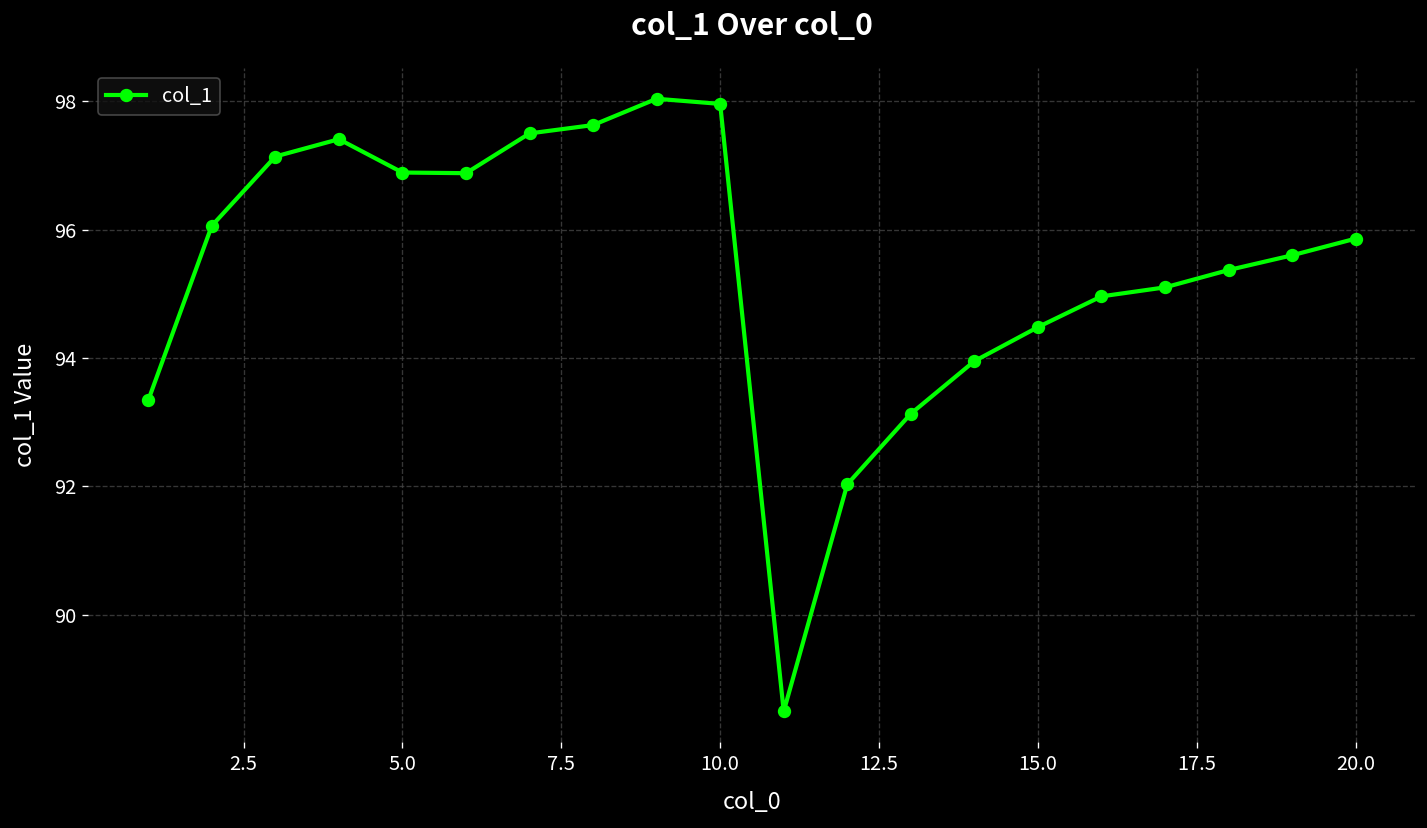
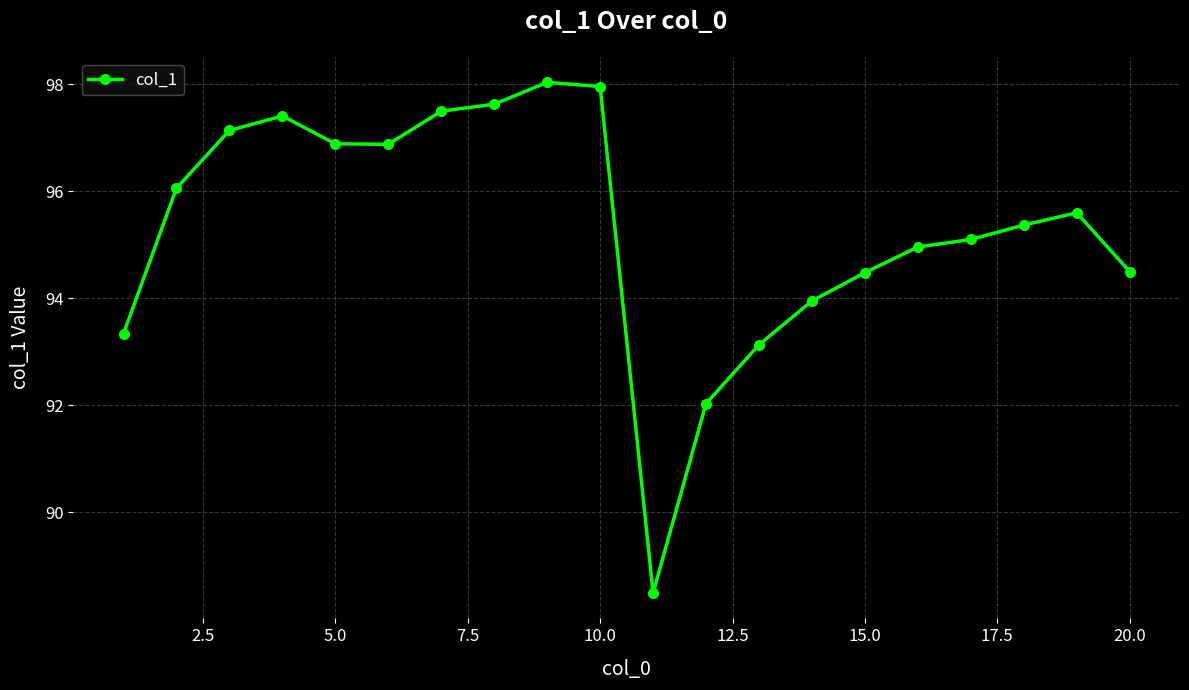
20.0: 95.9 -> 94.5
